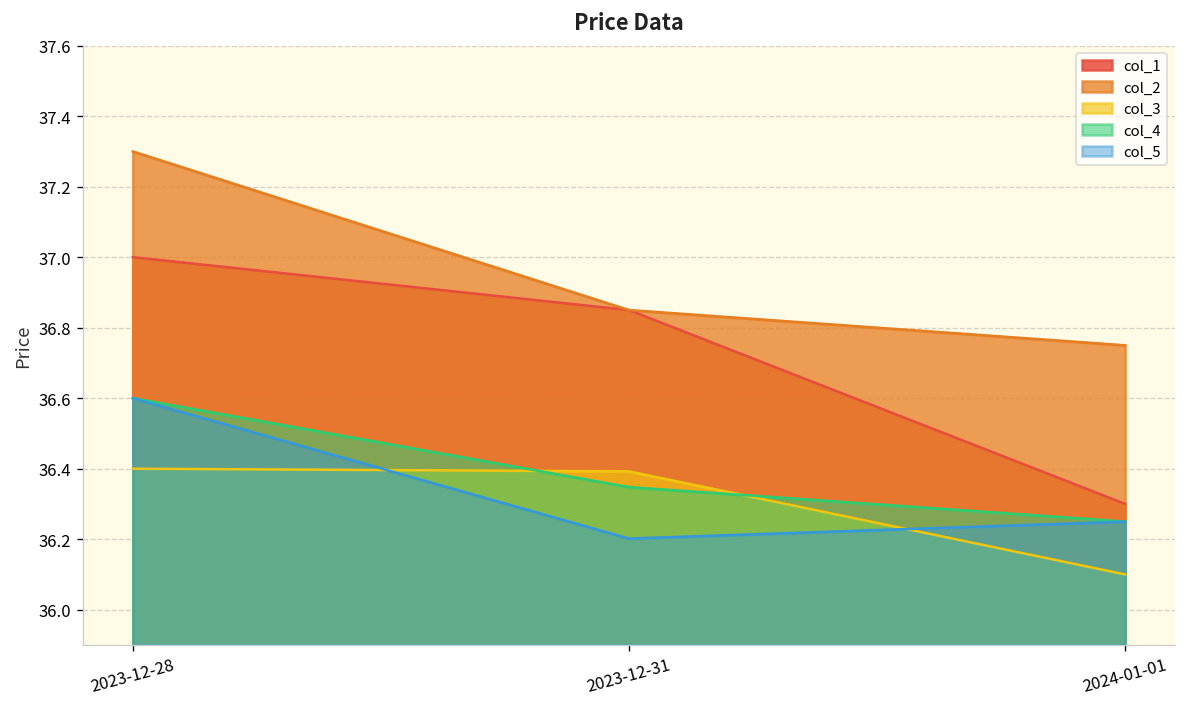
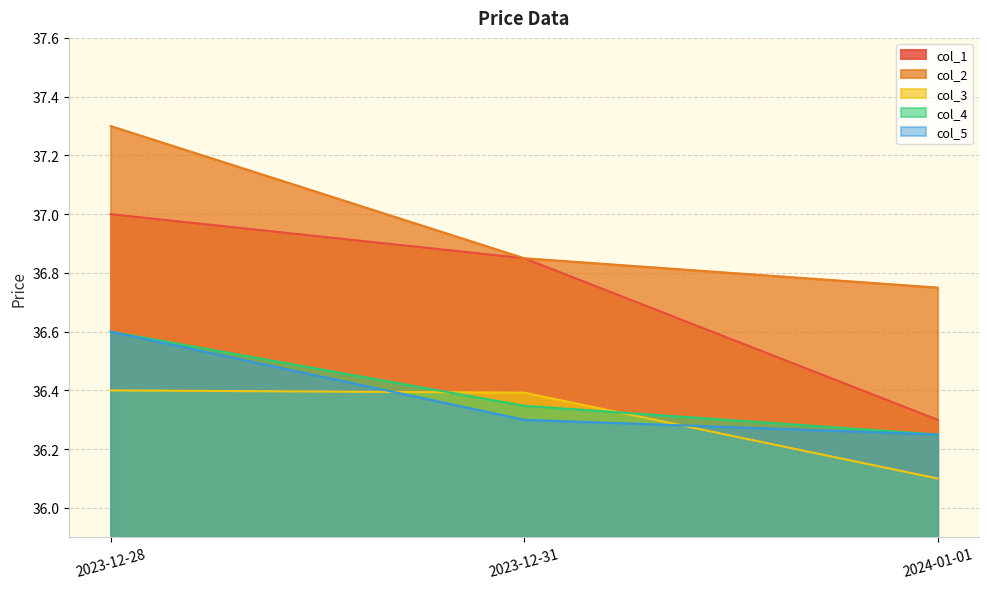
col_5, 2023-12-31: 36.20 -> 36.30
